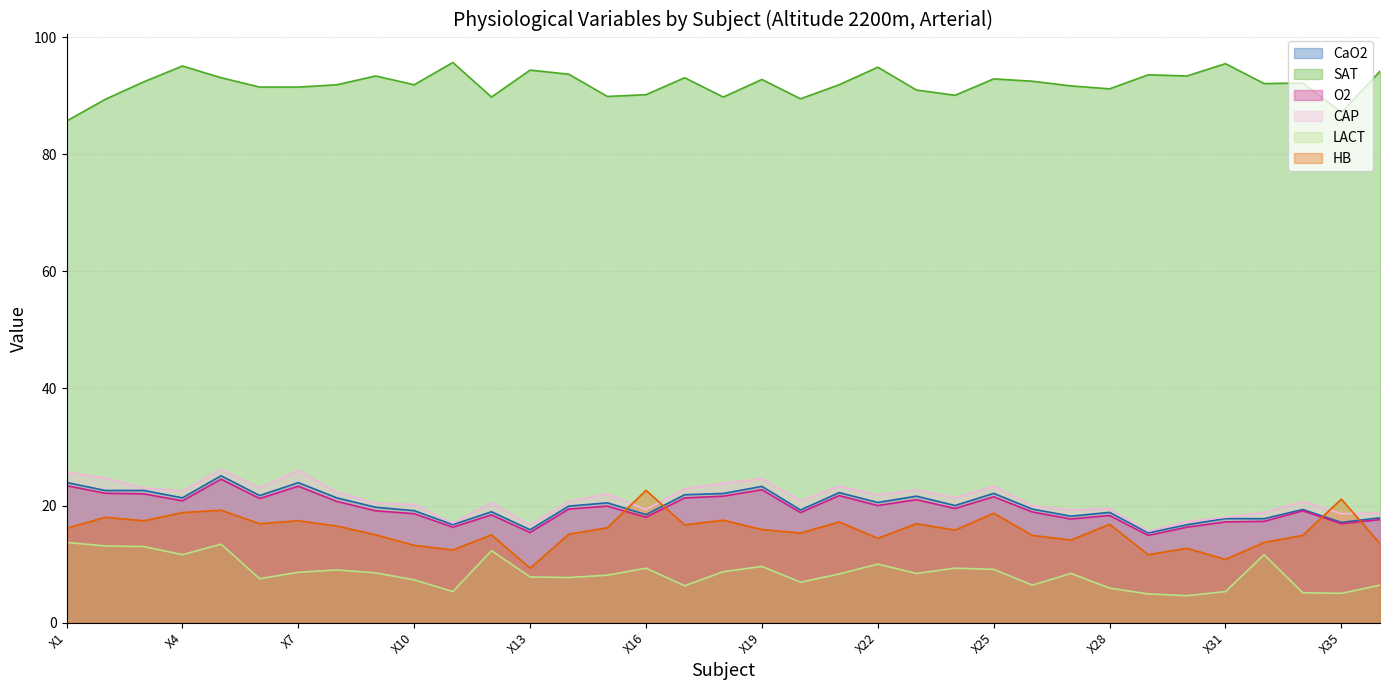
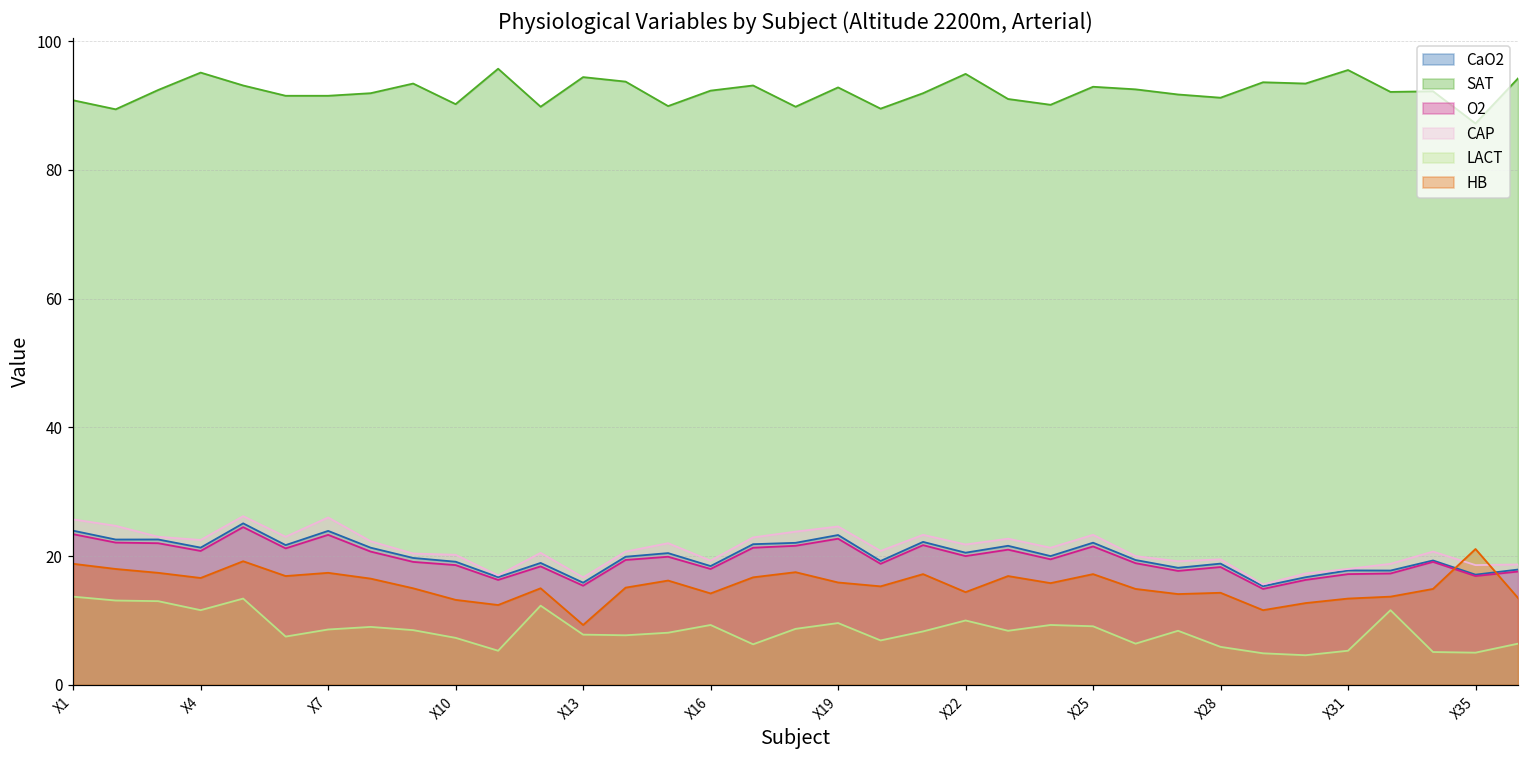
SAT, X1: 86 -> 91
HB, X1: 16 -> 19
HB, X4: 19 -> 17
SAT, X10: 92 -> 90
SAT, X16: 90 -> 92
HB, X16: 23 -> 14
HB, X25: 19 -> 17
HB, X28: 17 -> 14
HB, X31: 11 -> 13
